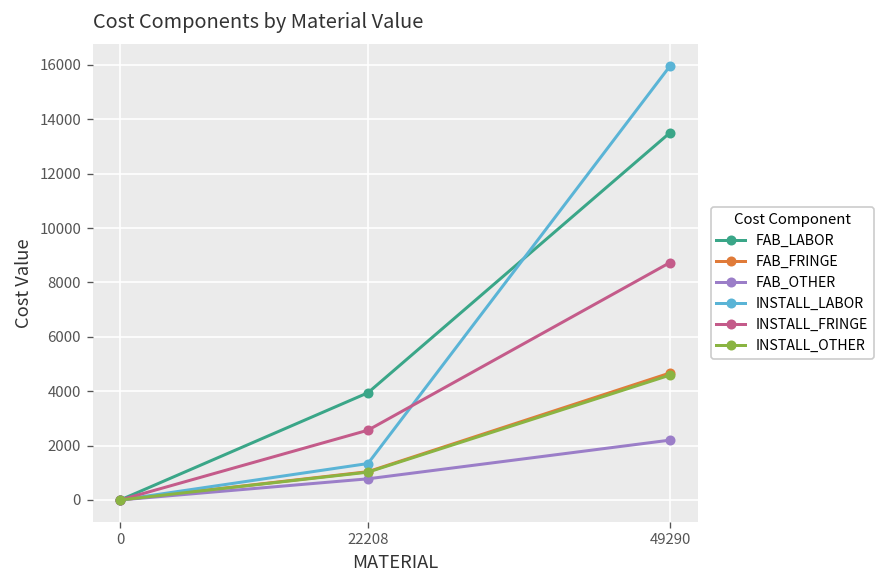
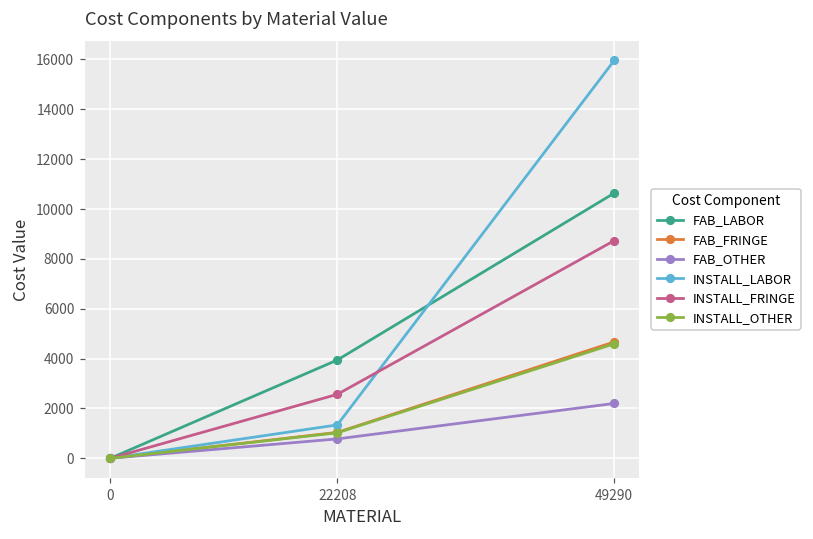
FAB_LABOR, 49290: 13500 -> 10600
